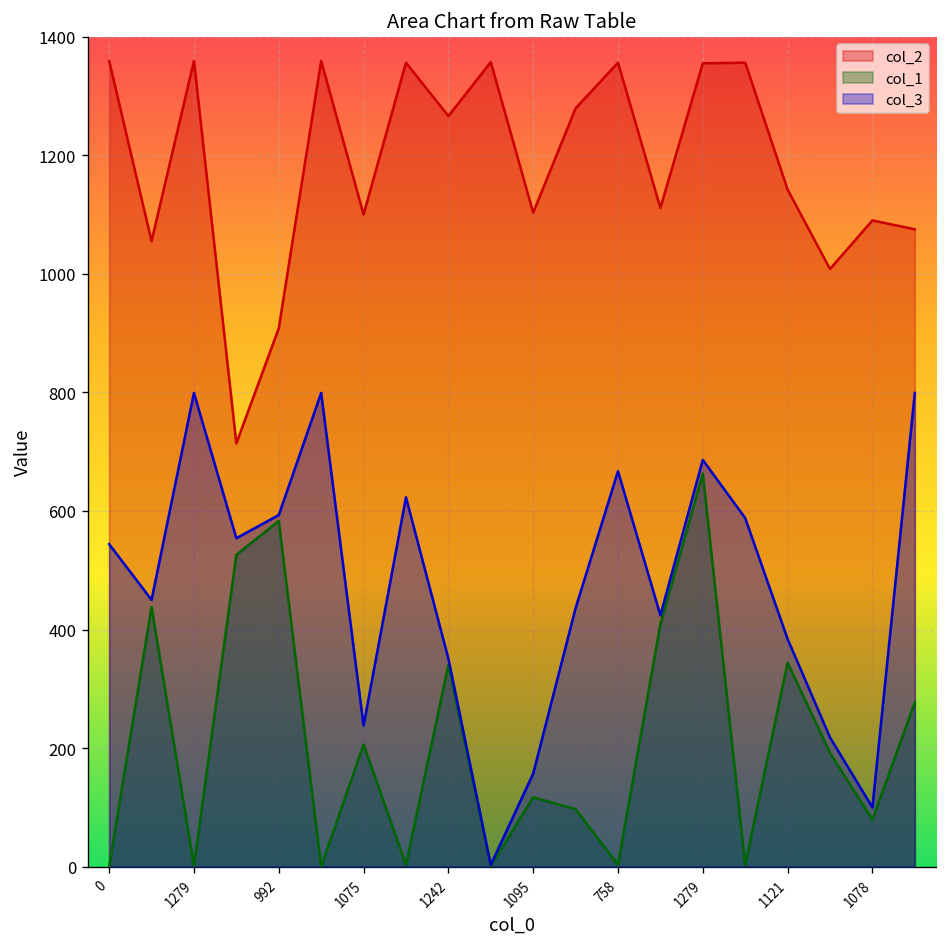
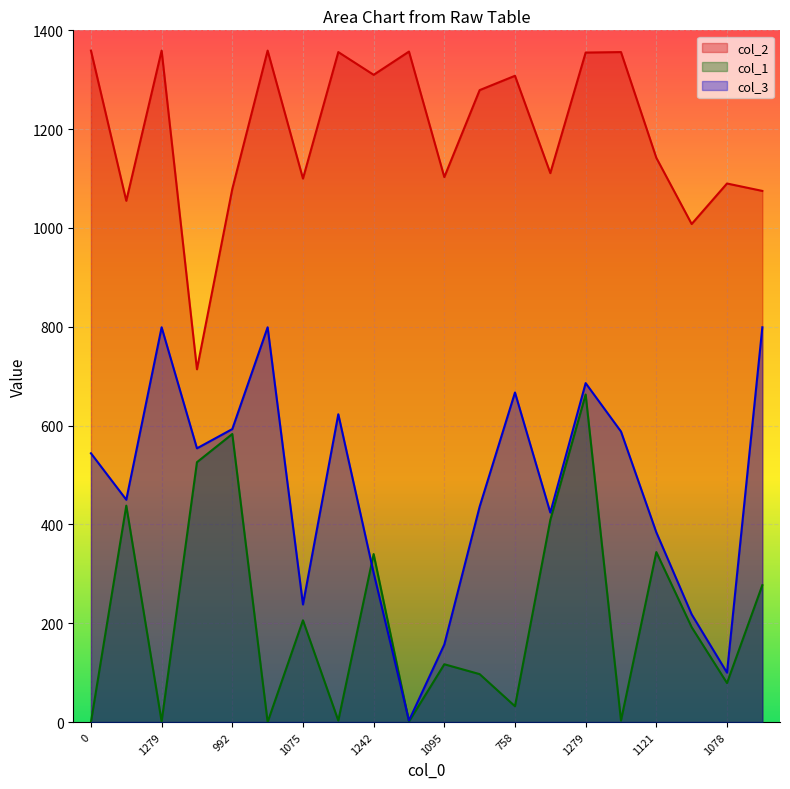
col_2, 992: 910 -> 1080
col_2, 1242: 1270 -> 1310
col_3, 1242: 350 -> 300
col_2, 758: 1360 -> 1310
col_1, 758: 0 -> 30
